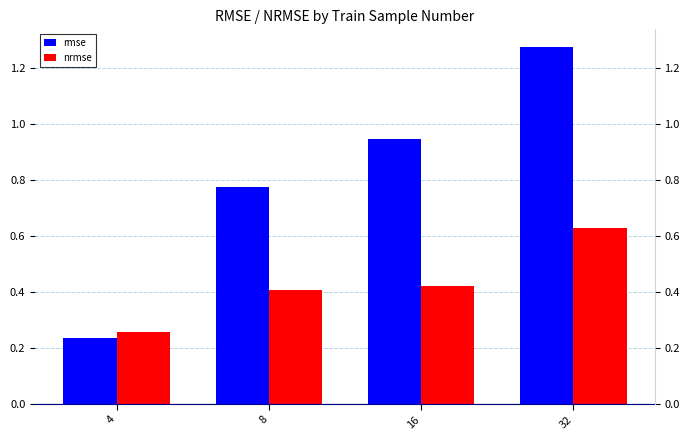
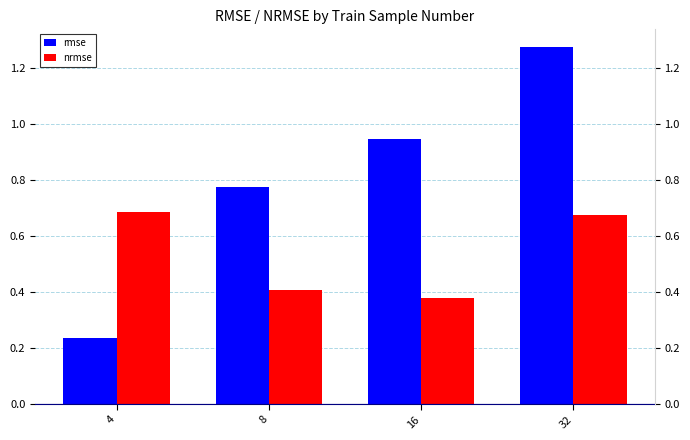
nrmse, 4: 0.25 -> 0.69
nrmse, 16: 0.42 -> 0.38
nrmse, 32: 0.63 -> 0.67
